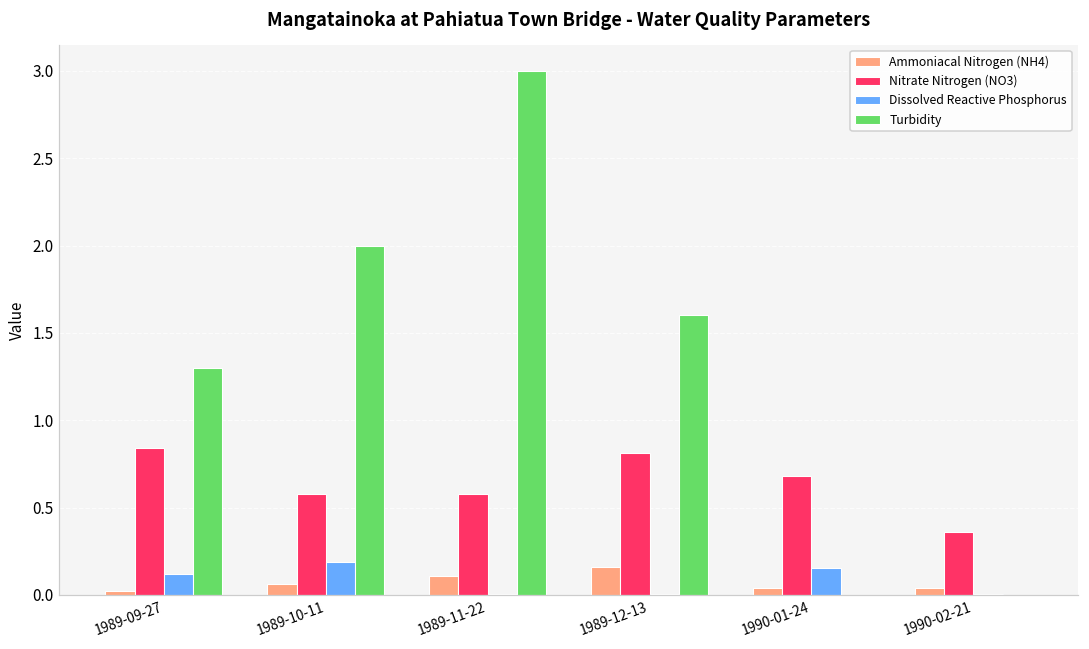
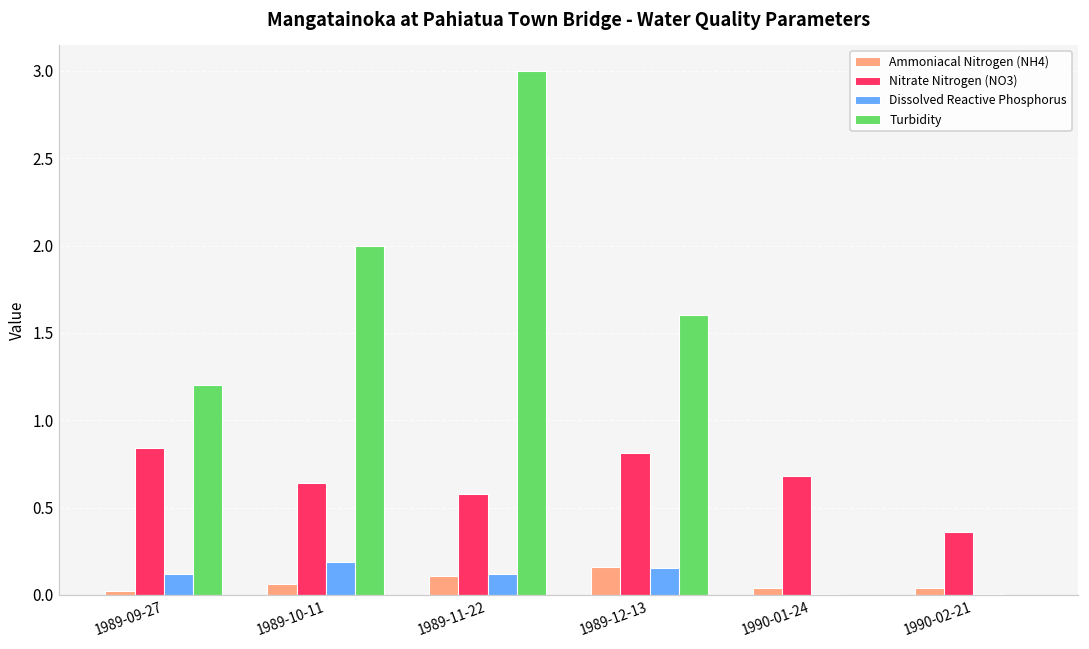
Turbidity, 1989-09-27: 1.3 -> 1.2
Nitrate Nitrogen (NO3), 1989-10-11: 0.58 -> 0.64
Dissolved Reactive Phosphorus, 1989-11-22: 0.00 -> 0.12
Dissolved Reactive Phosphorus, 1989-12-13: 0.00 -> 0.15
Dissolved Reactive Phosphorus, 1990-01-24: 0.15 -> 0.00
